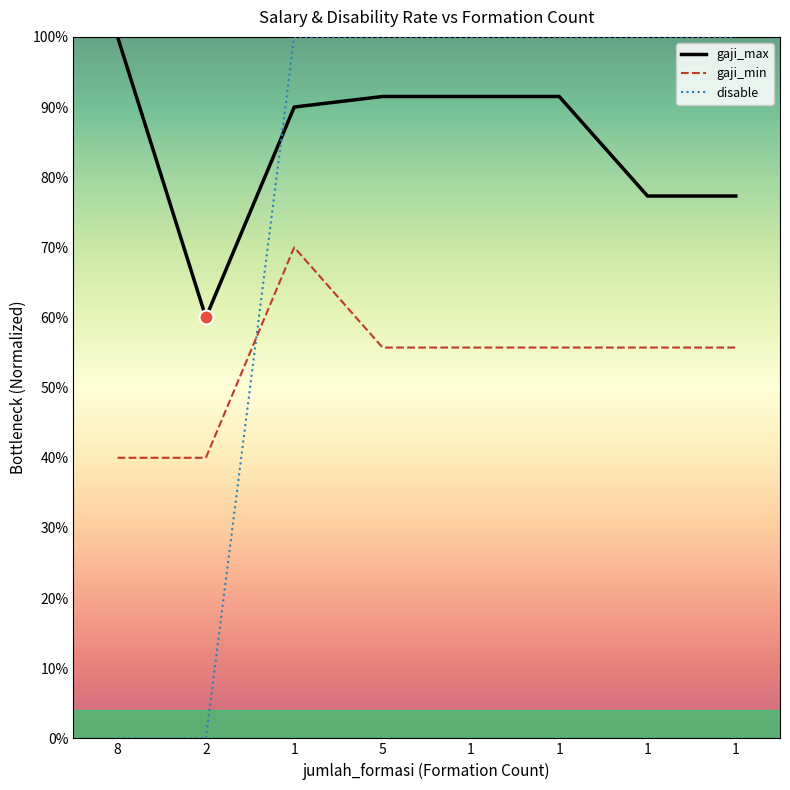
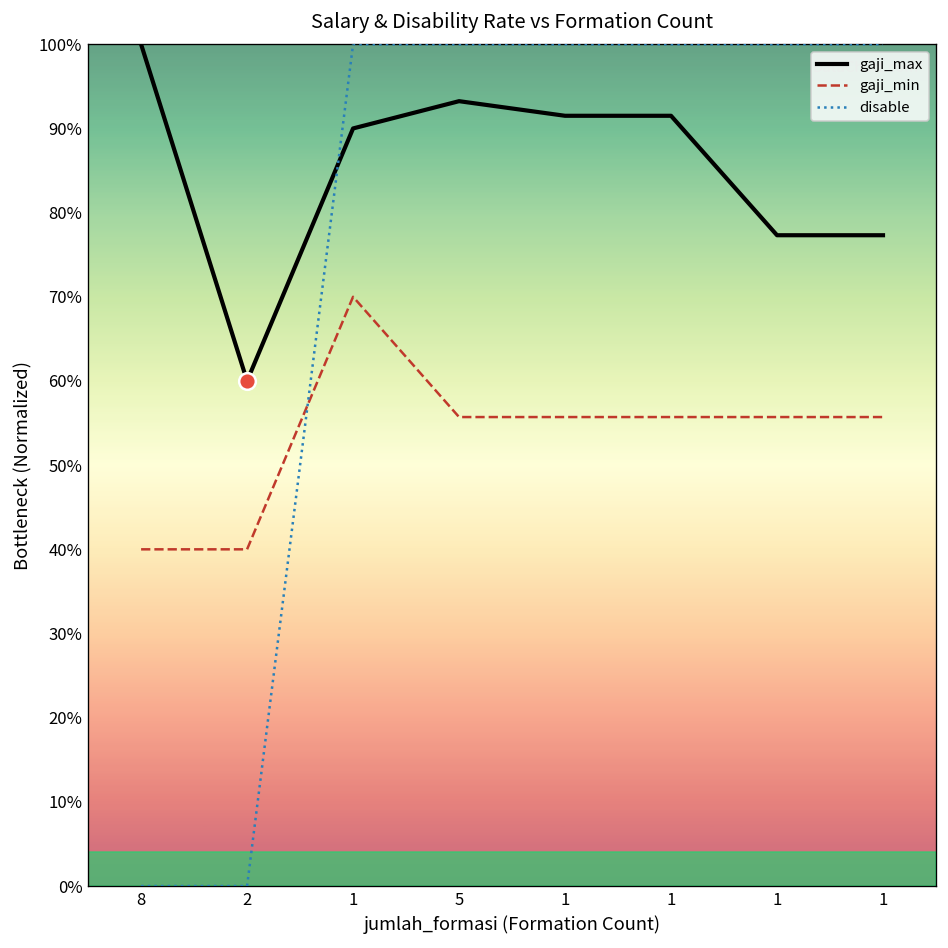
gaji_max, 5: 92% -> 93%
